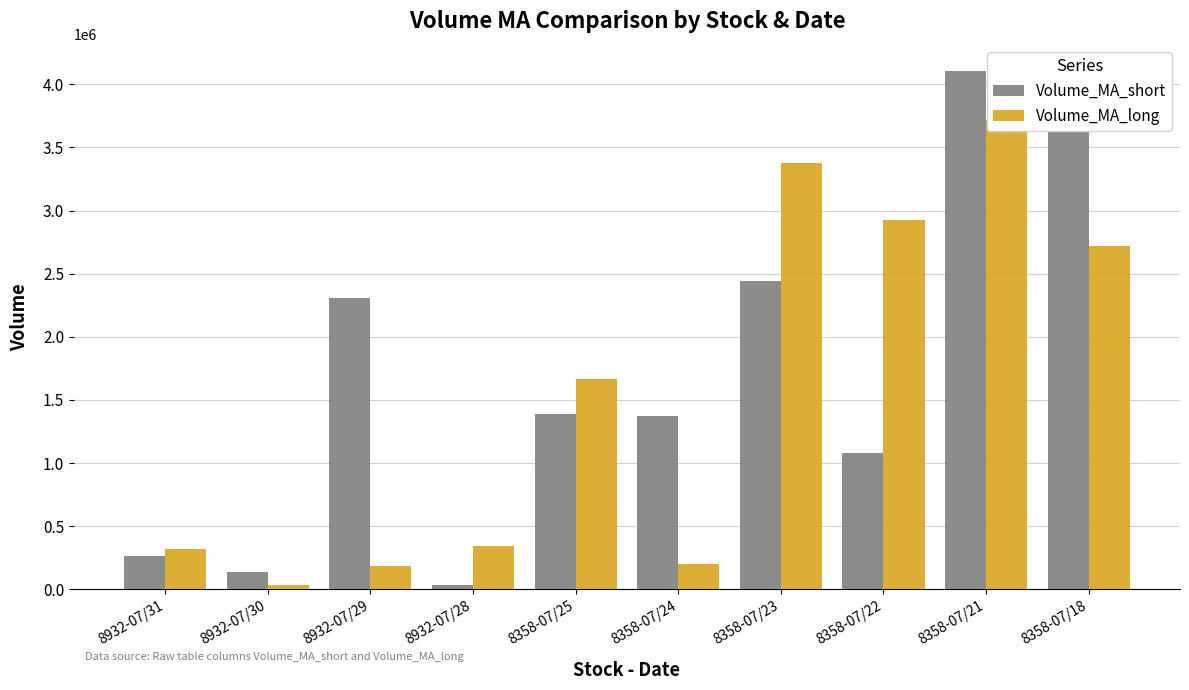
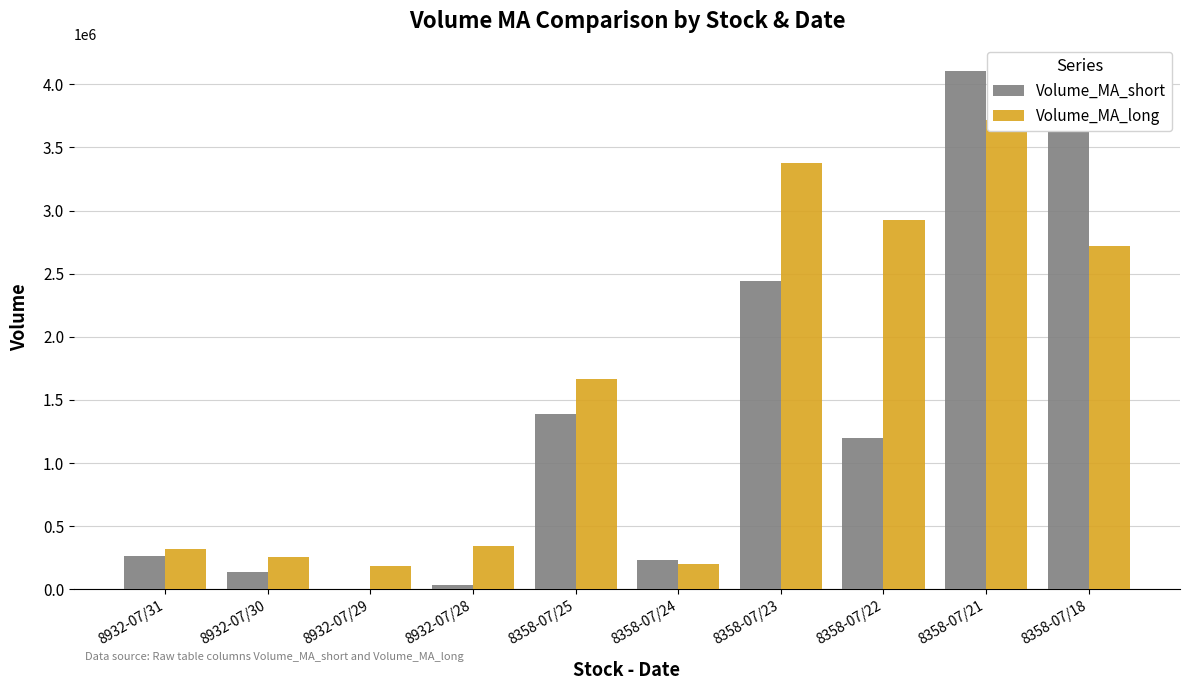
Volume_MA_long, 8932-07/30: 40000 -> 250000
Volume_MA_short, 8932-07/29: 2310000 -> 0
Volume_MA_short, 8358-07/24: 1380000 -> 240000
Volume_MA_short, 8358-07/22: 1080000 -> 1200000
